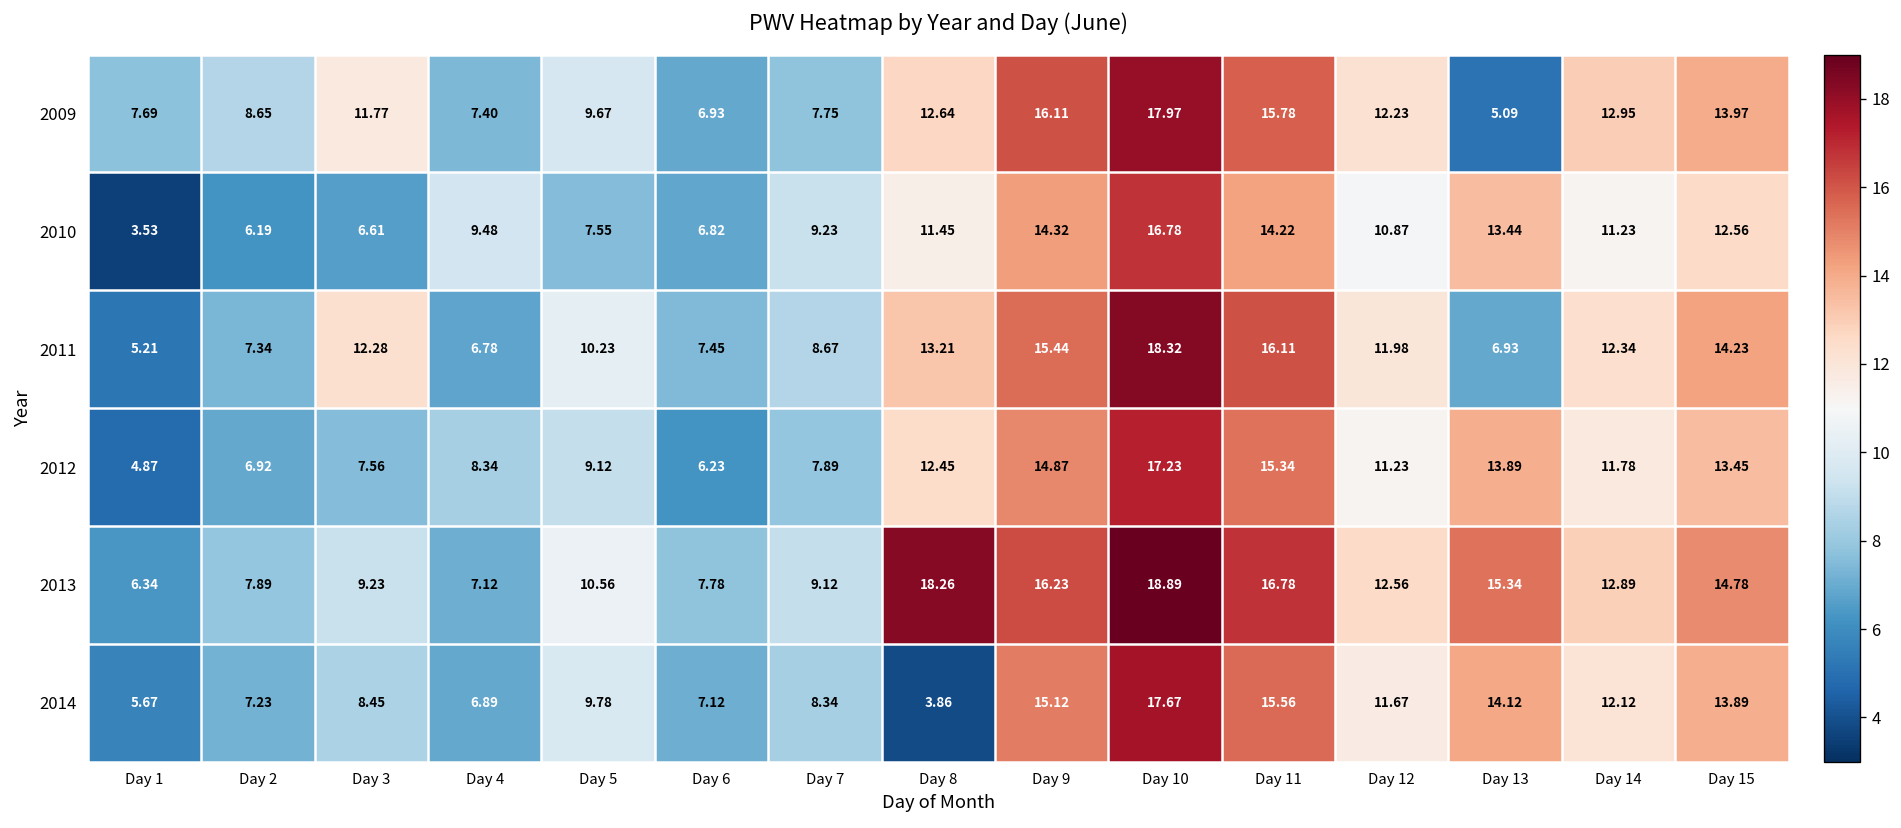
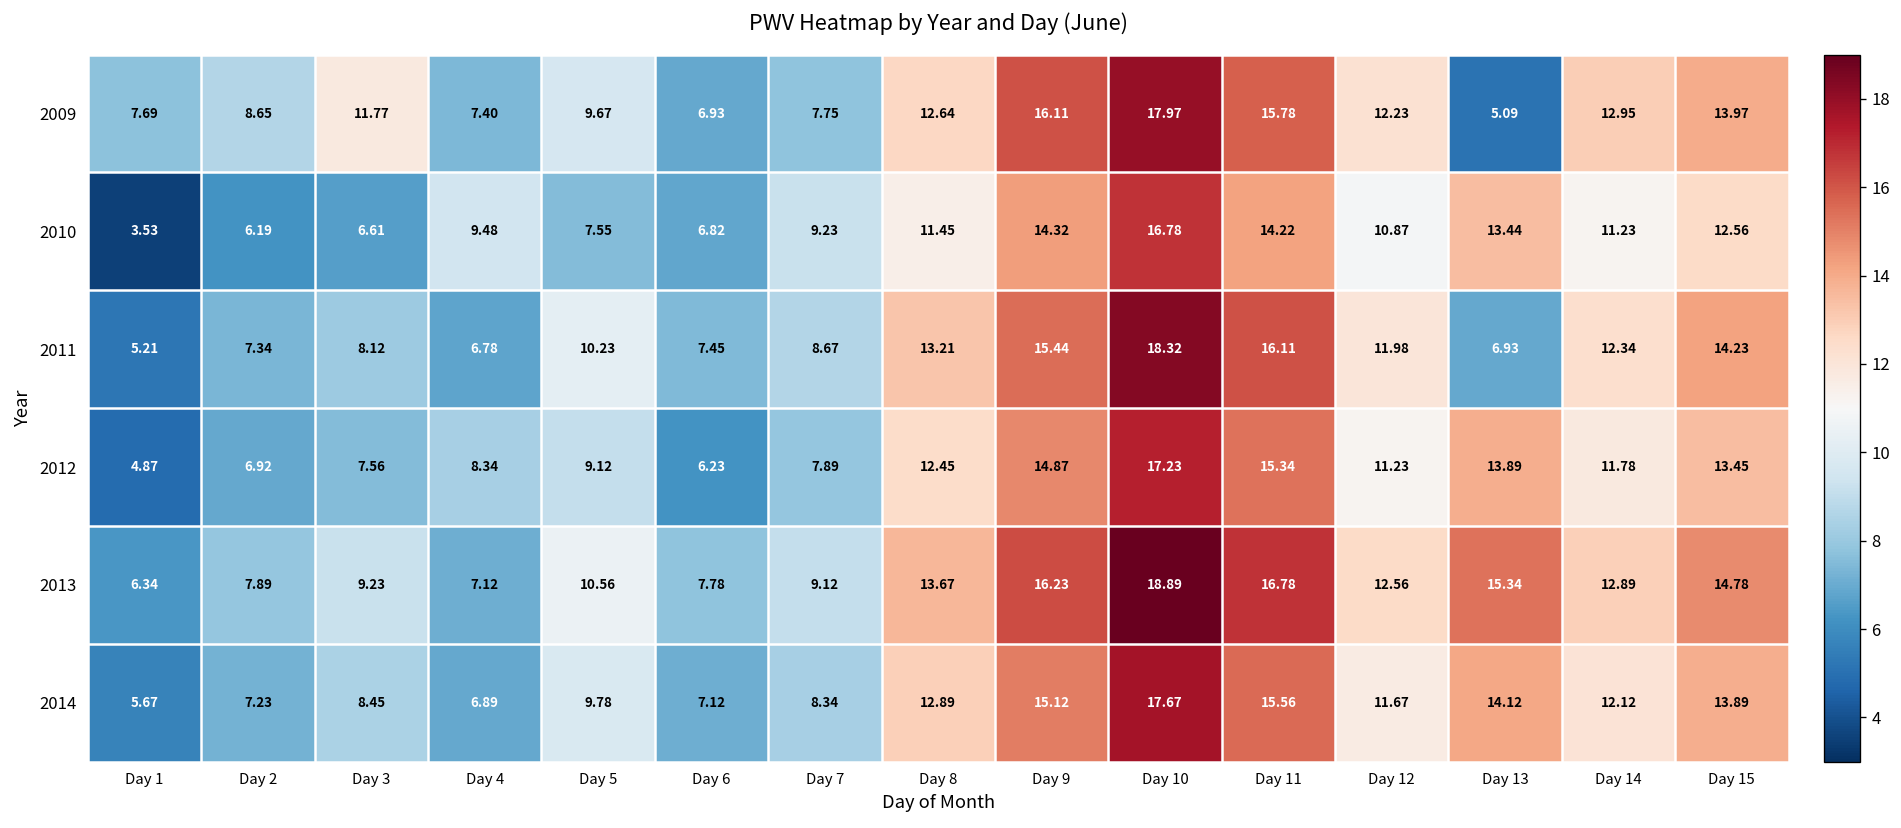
2011, Day 3: 12.28 -> 8.12
2013, Day 8: 18.26 -> 13.67
2014, Day 8: 3.86 -> 12.89
